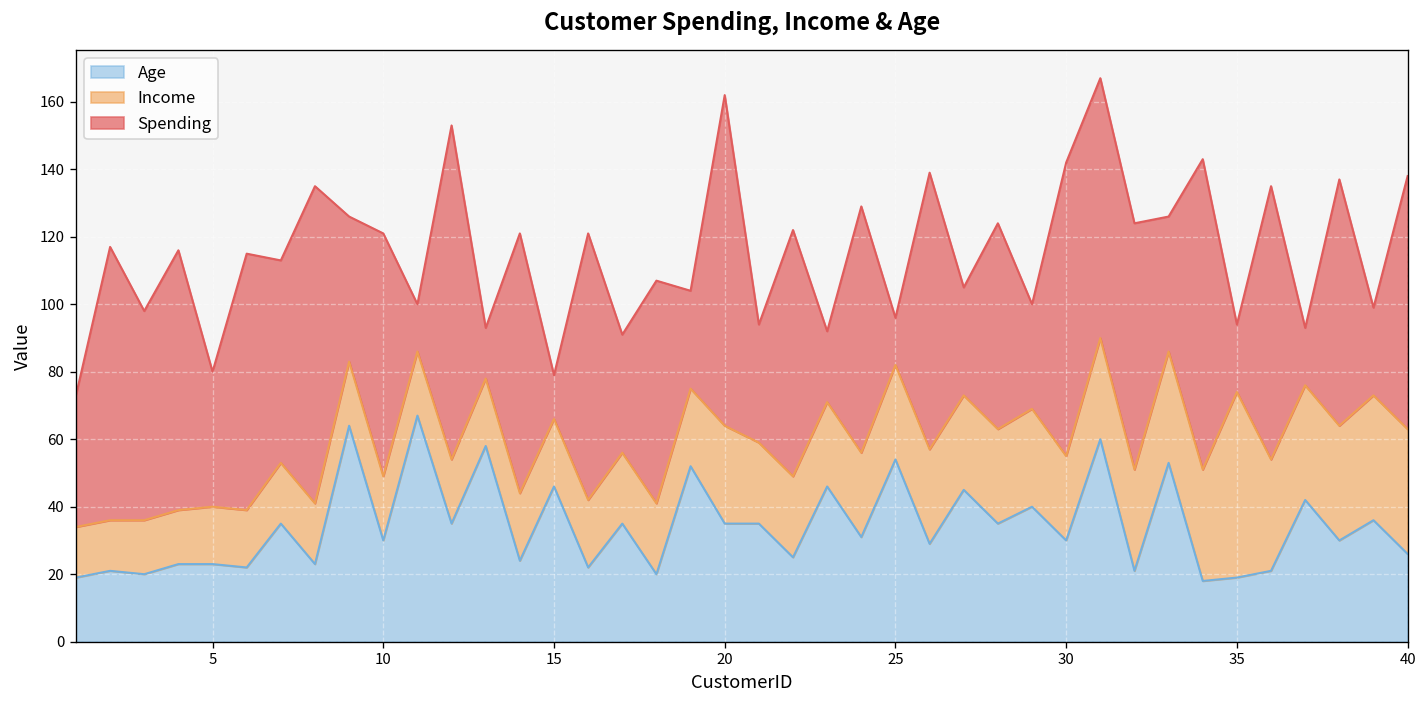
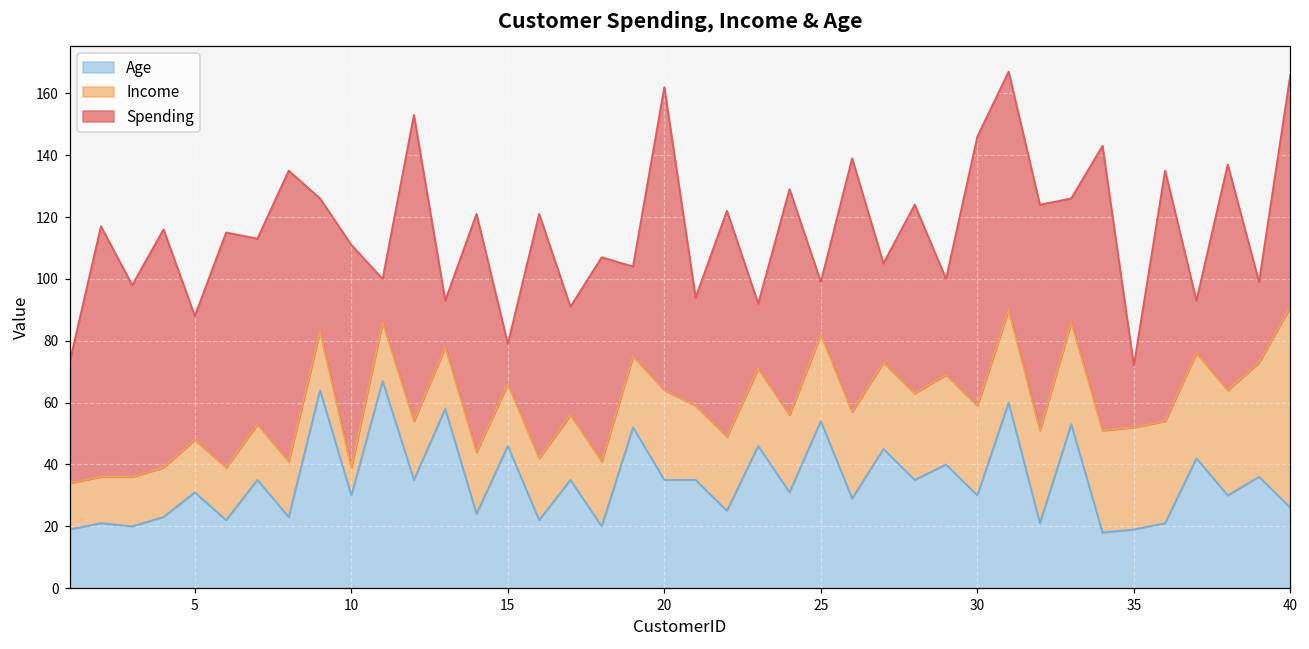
Age, 5: 23 -> 31
Income, 10: 19 -> 9
Spending, 25: 14 -> 17
Income, 30: 25 -> 29
Income, 35: 55 -> 33
Income, 40: 37 -> 65
